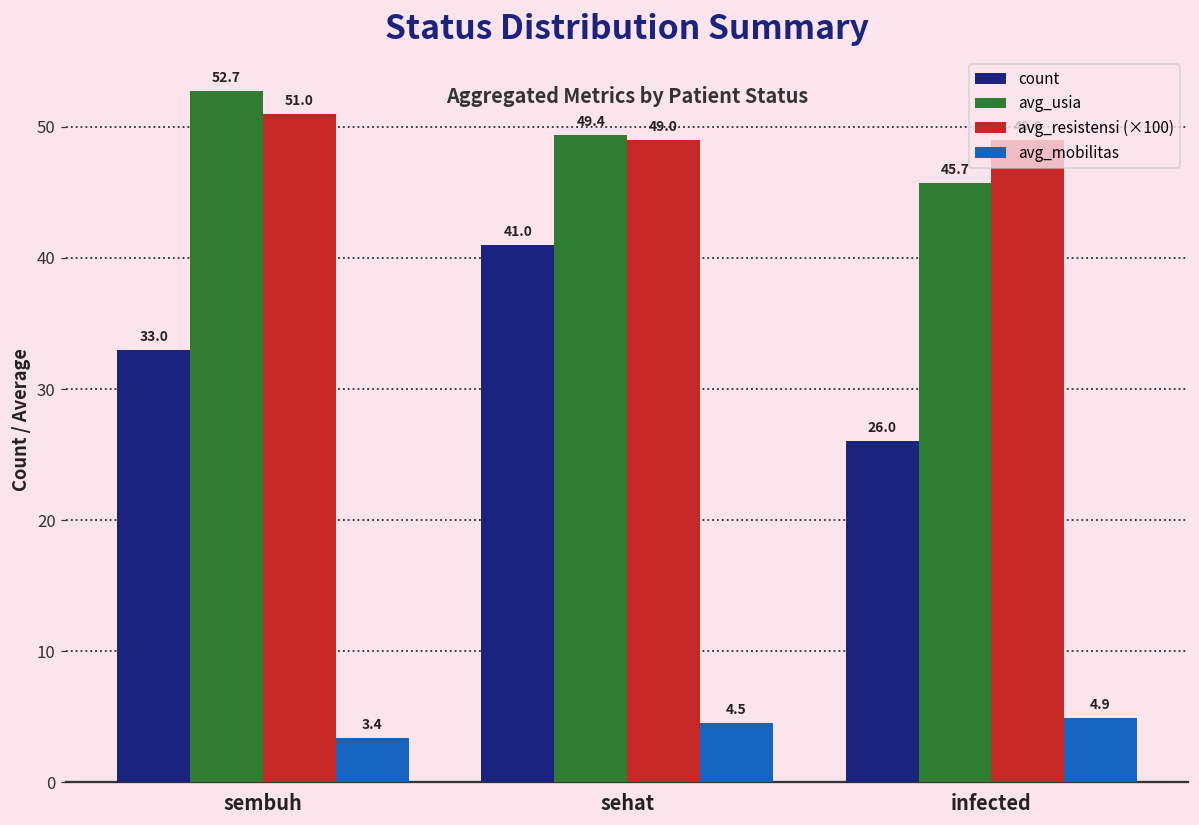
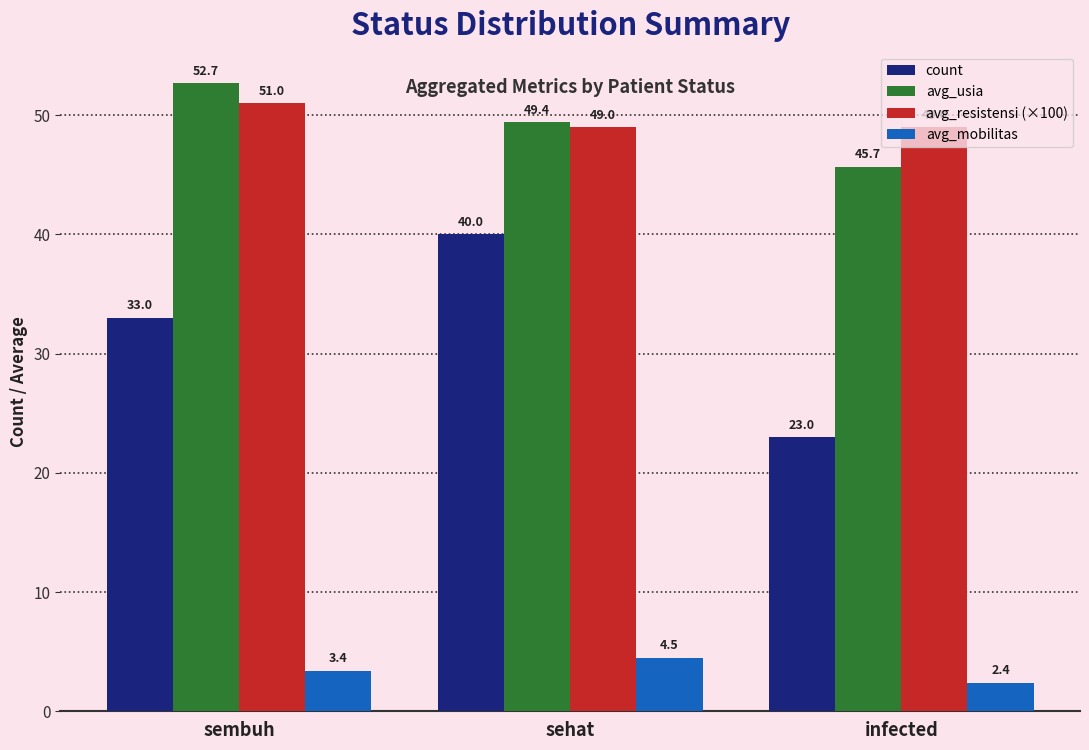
count, sehat: 41.0 -> 40.0
count, infected: 26.0 -> 23.0
avg_mobilitas, infected: 4.9 -> 2.4
